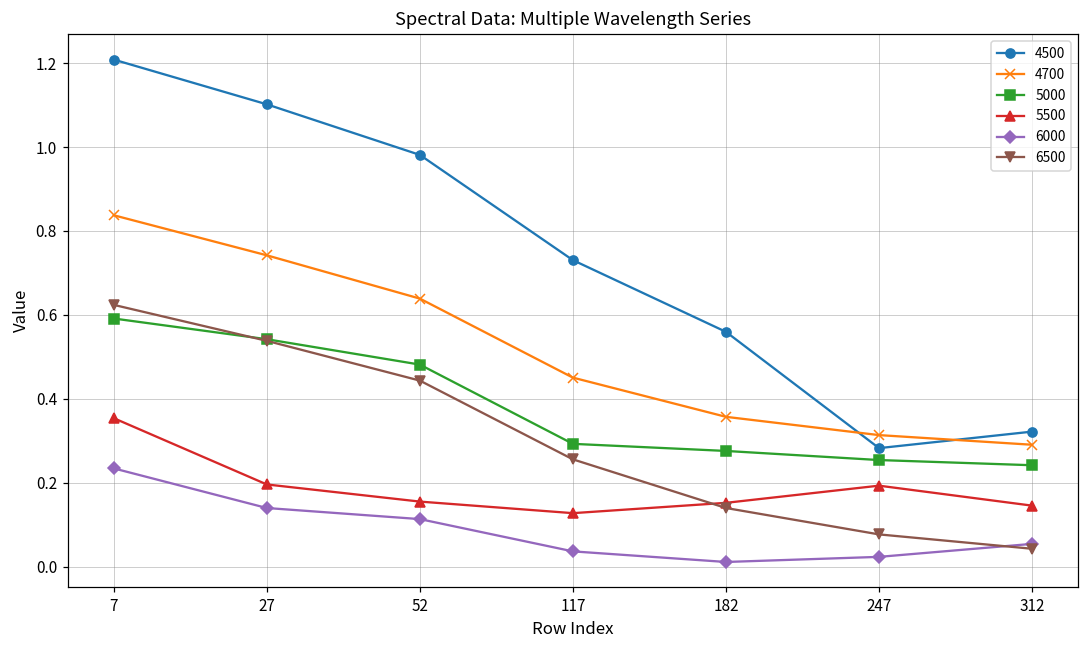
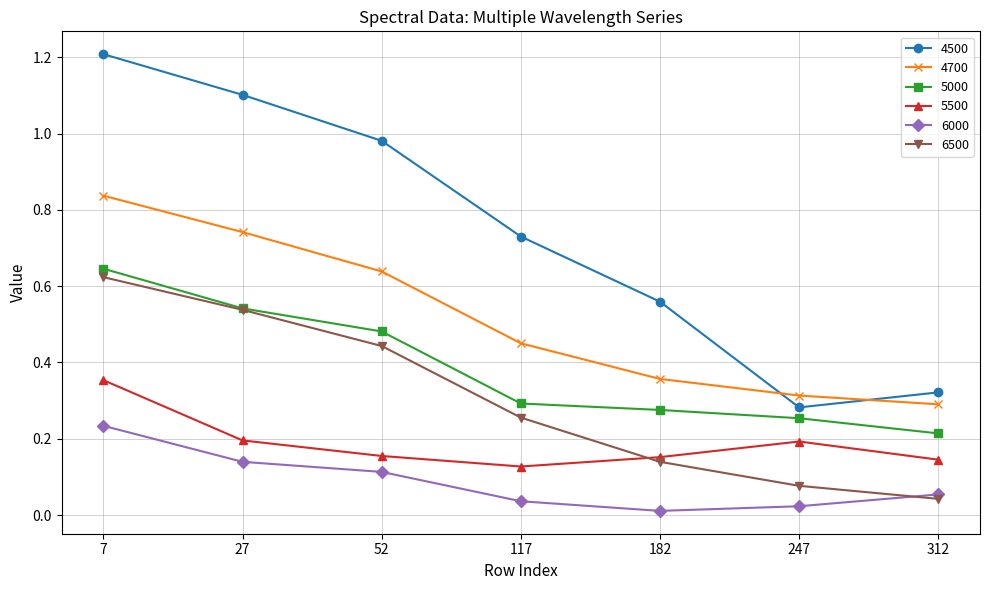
5000, 7: 0.59 -> 0.65
5000, 312: 0.24 -> 0.21
